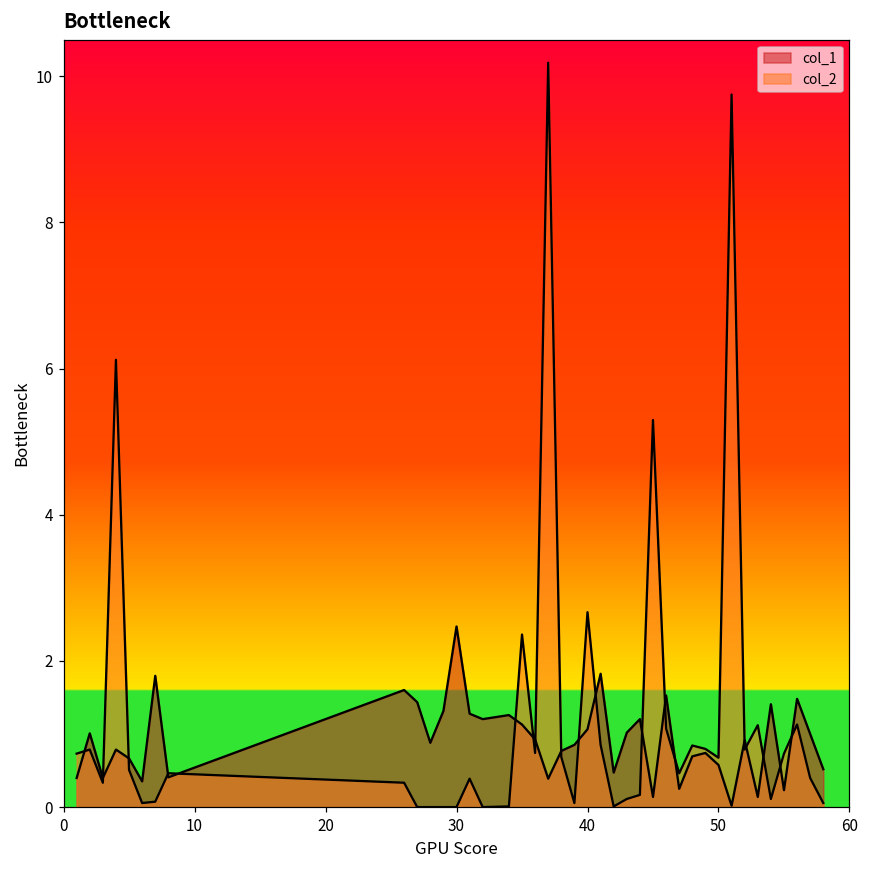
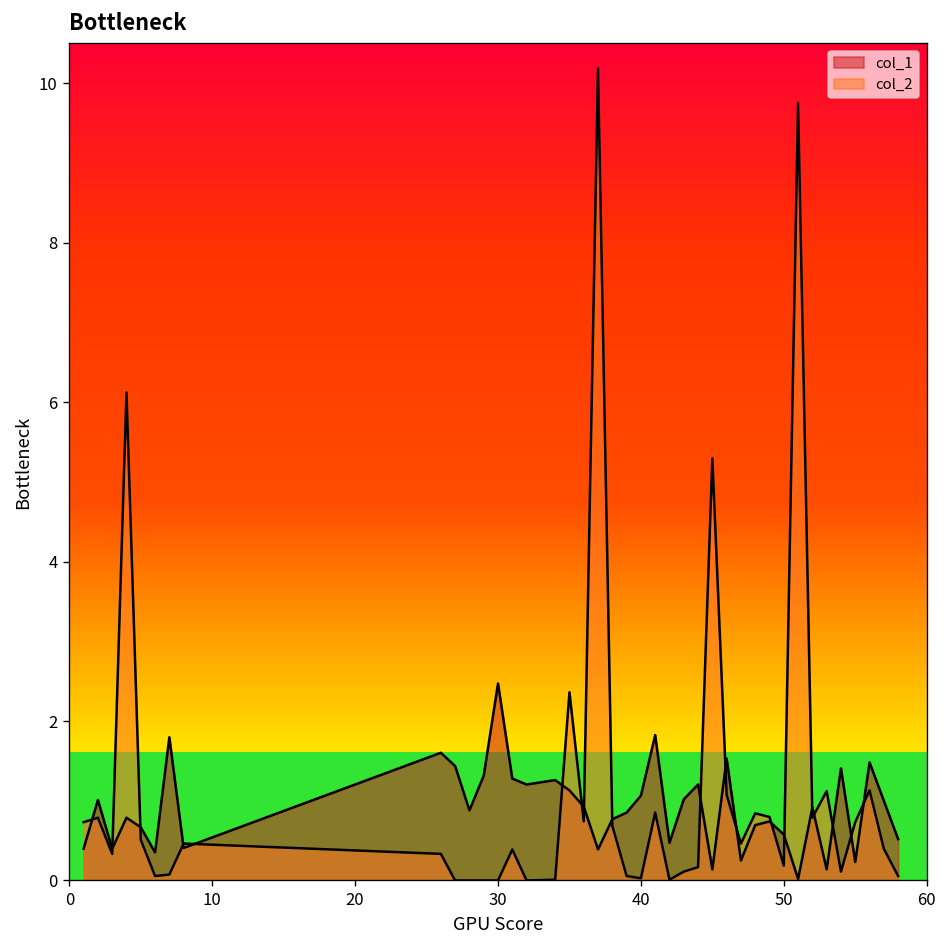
col_2, 40: 2.7 -> 0.0
col_2, 50: 0.7 -> 0.2
